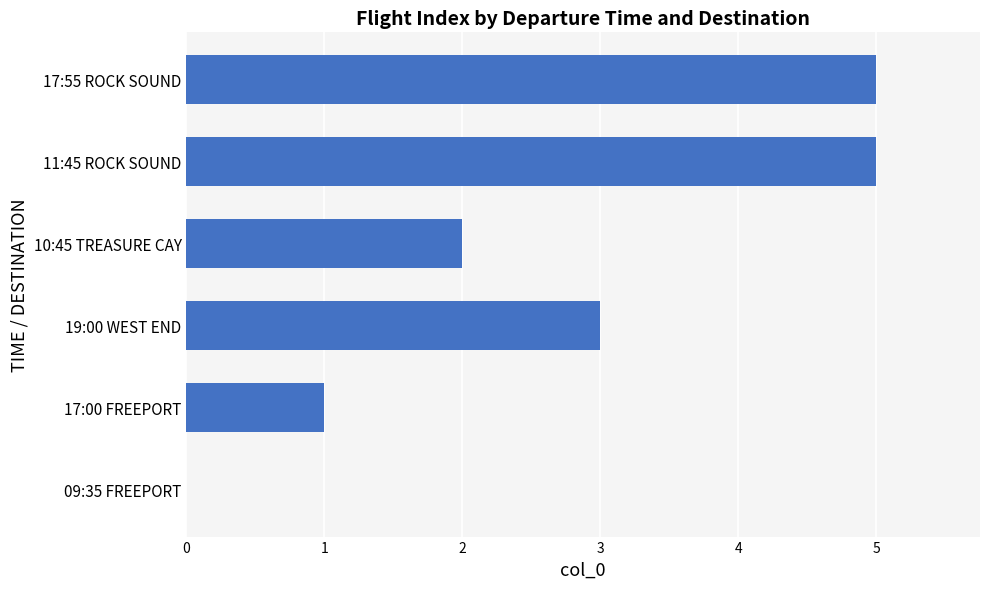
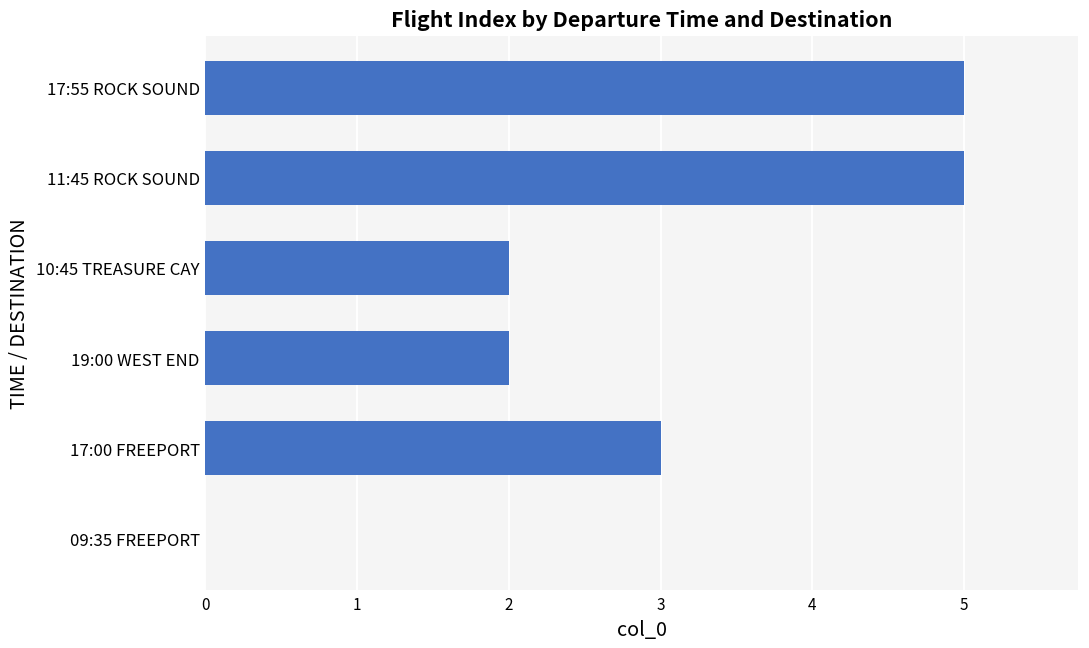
19:00 WEST END: 3 -> 2
17:00 FREEPORT: 1 -> 3
